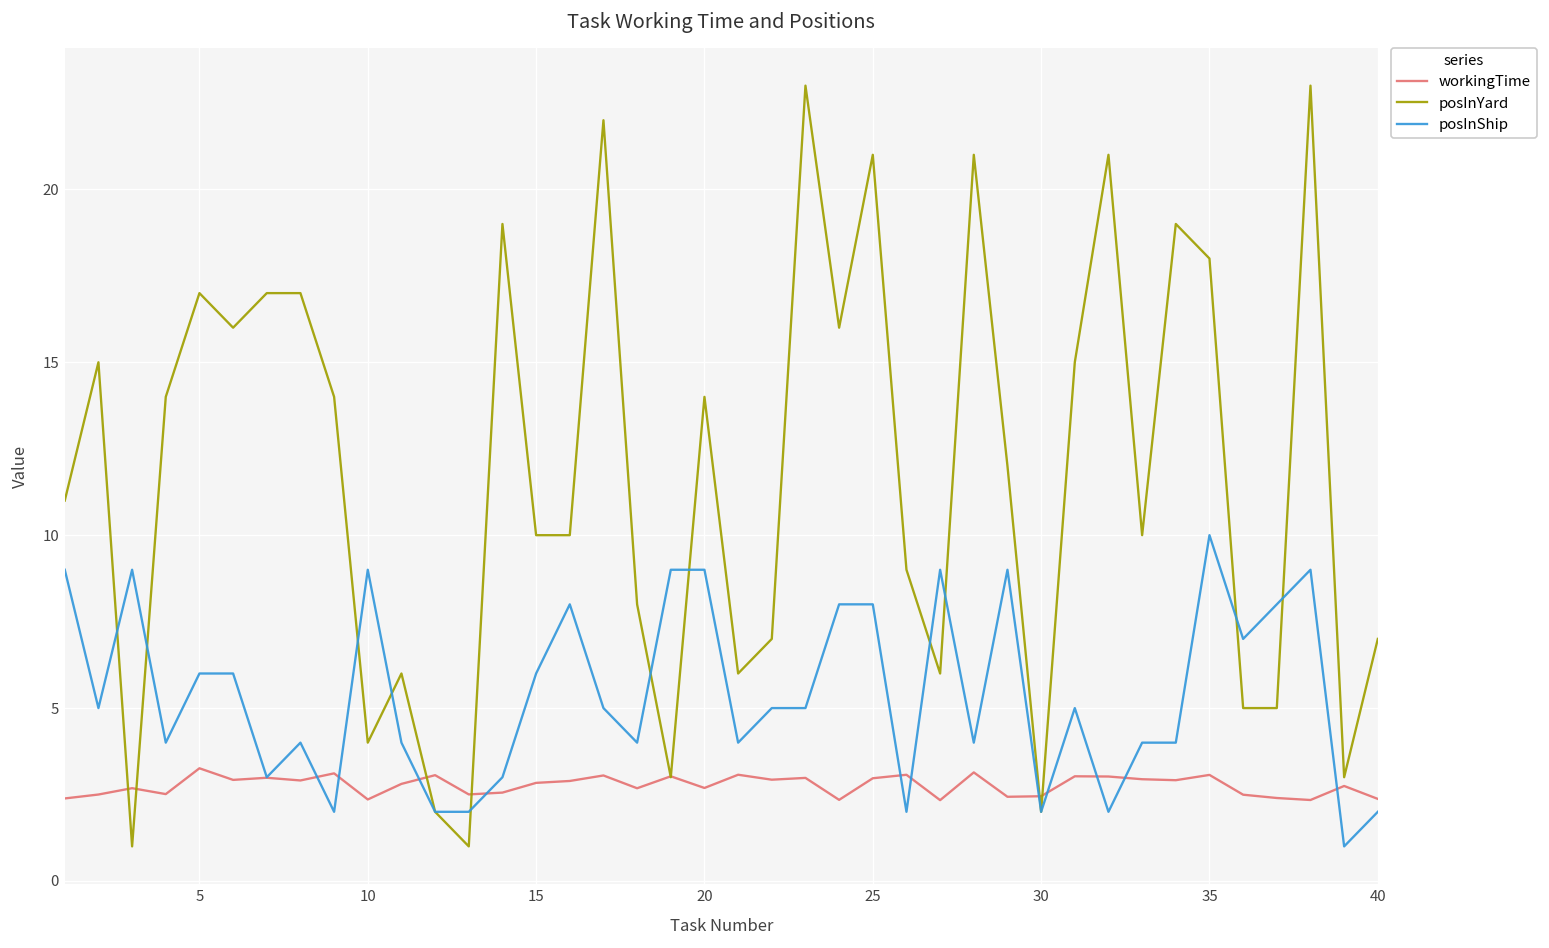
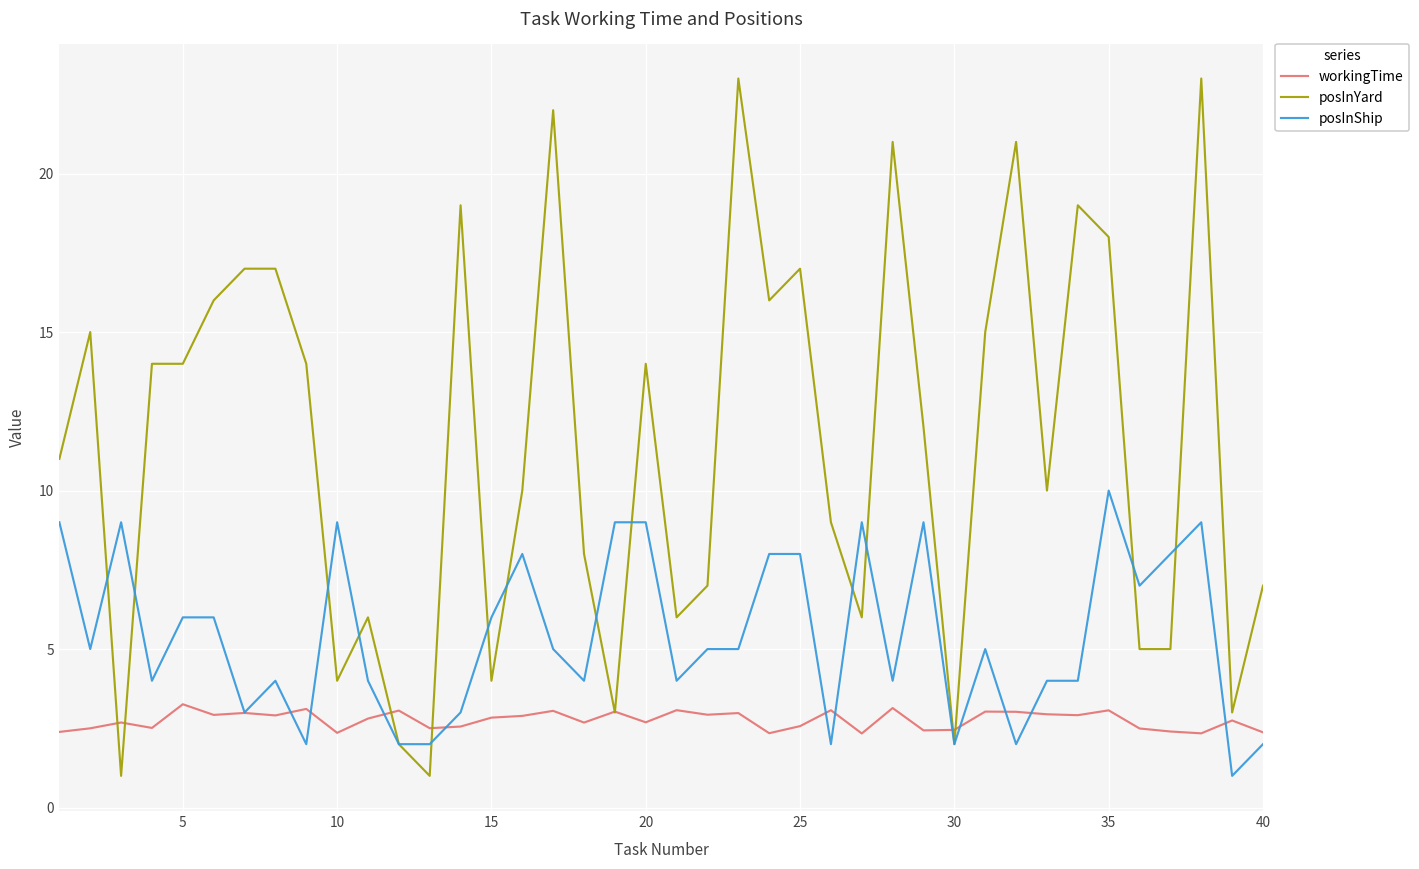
posInYard, 5: 17 -> 14
posInYard, 15: 10 -> 4
workingTime, 25: 3.0 -> 2.6
posInYard, 25: 21 -> 17
